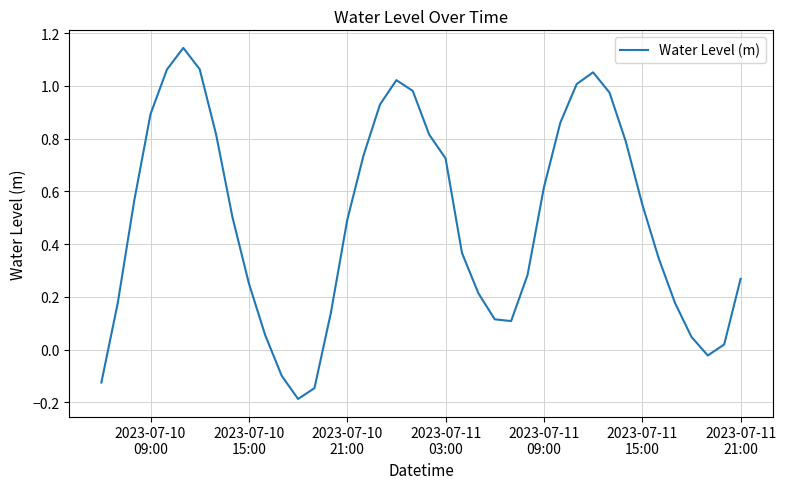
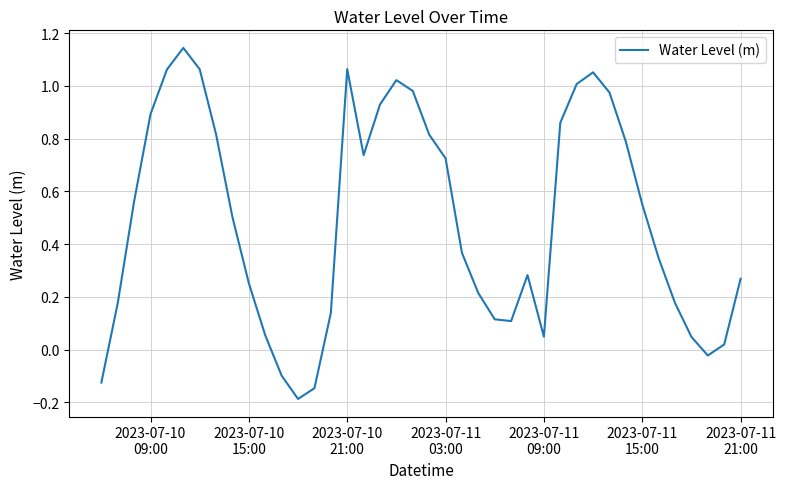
2023-07-10 21:00: 0.49 -> 1.06
2023-07-11 09:00: 0.61 -> 0.05
